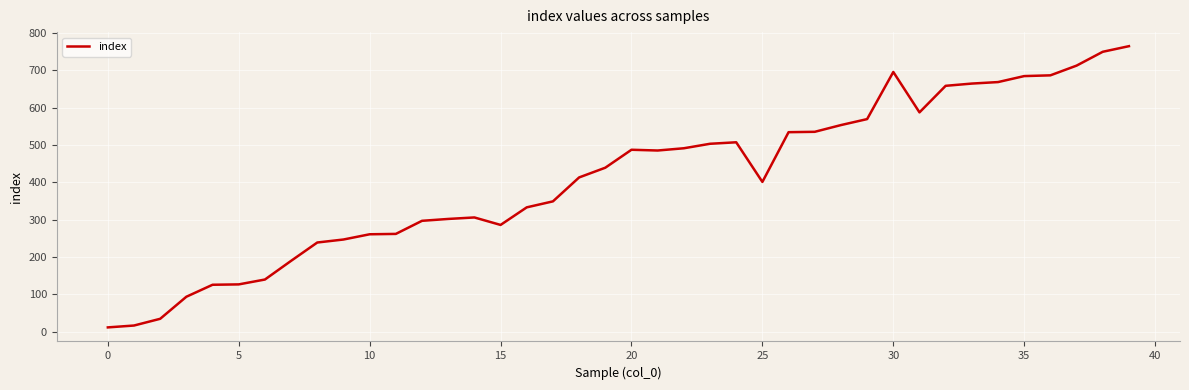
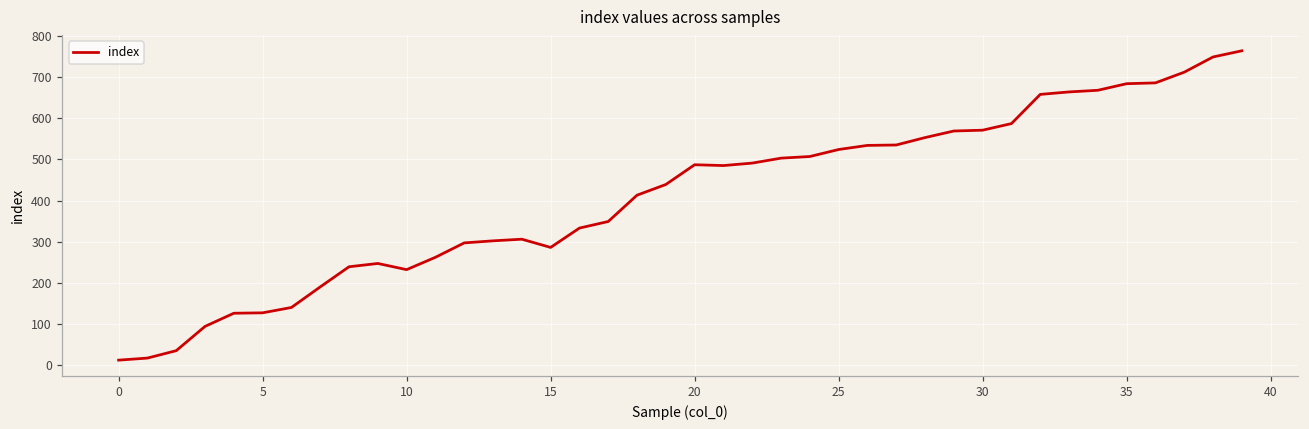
10: 260 -> 230
25: 400 -> 520
30: 700 -> 570
